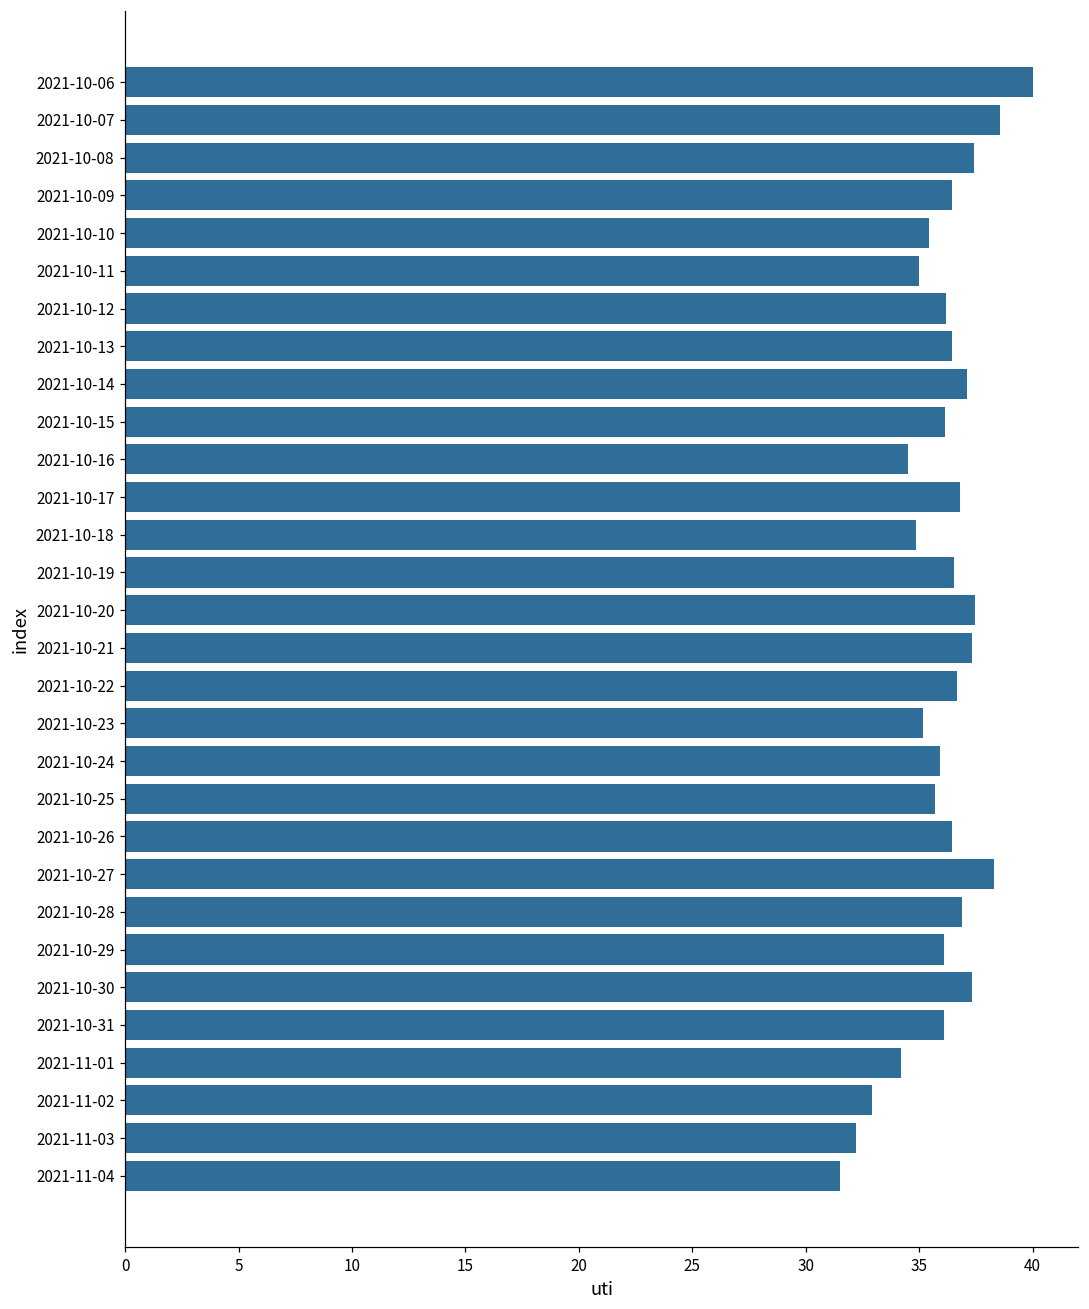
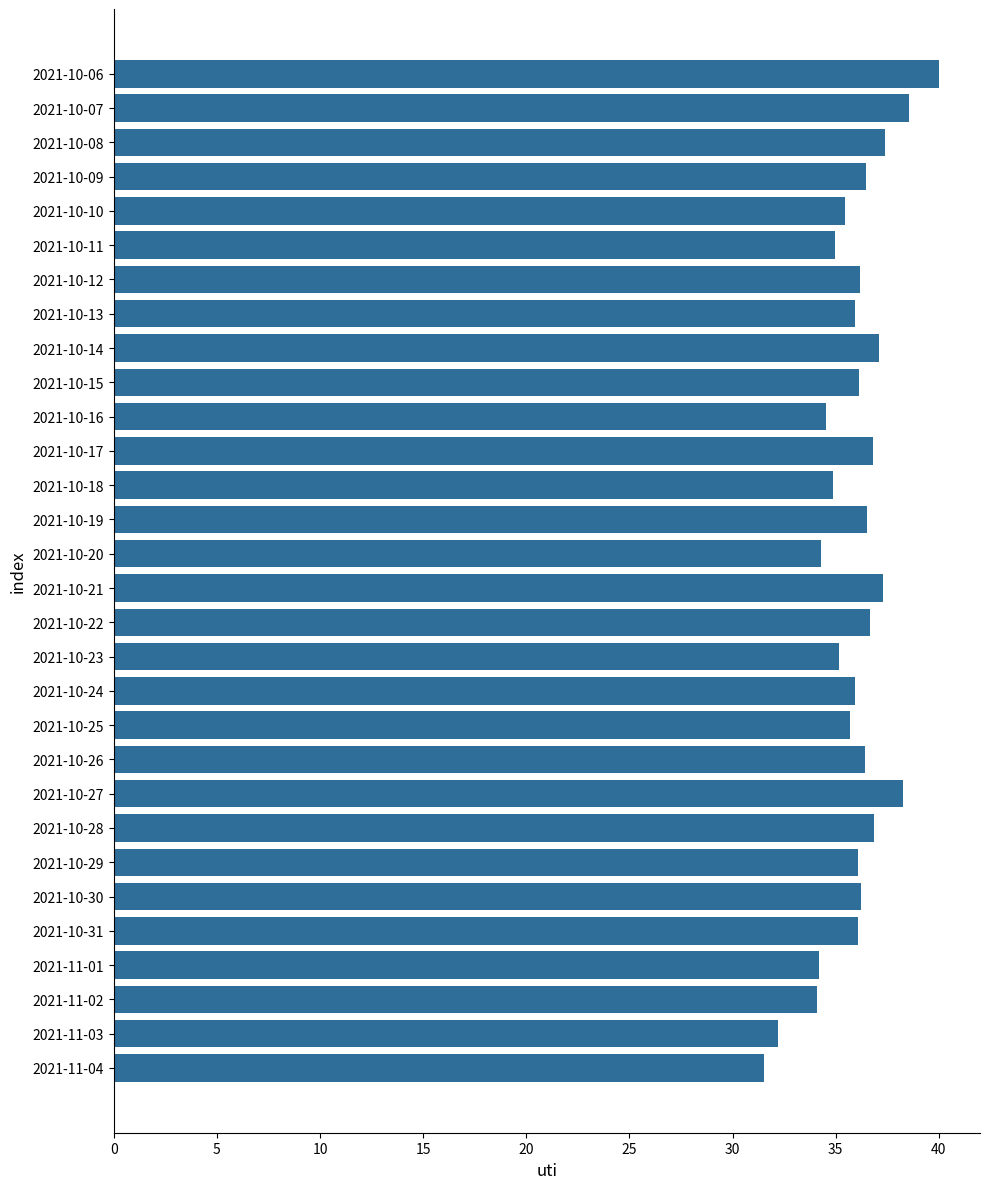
2021-10-13: 36.5 -> 36.0
2021-10-20: 37.5 -> 34.3
2021-10-30: 37.3 -> 36.2
2021-11-02: 32.9 -> 34.1
